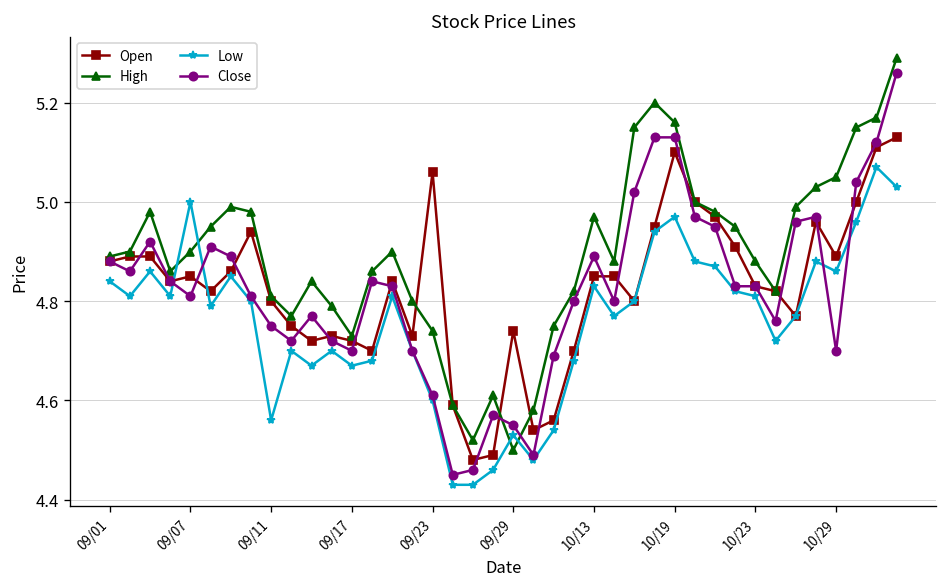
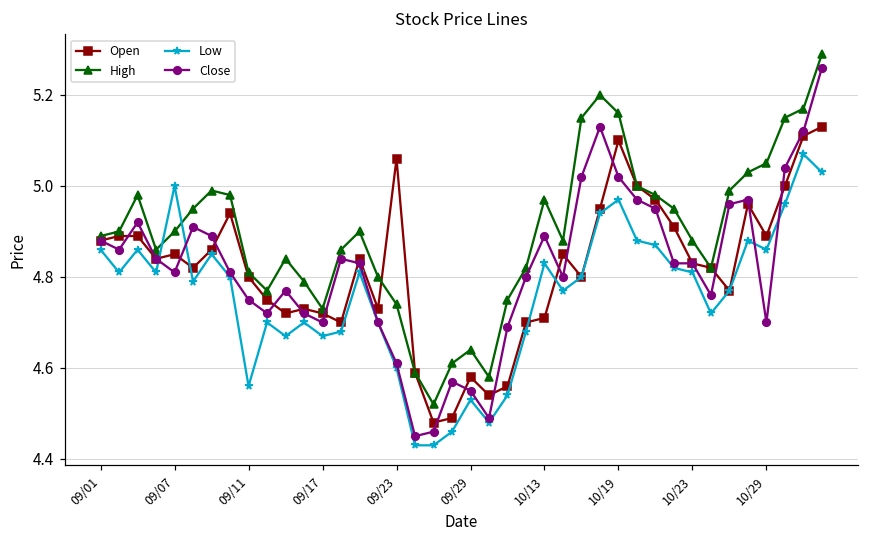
Low, 09/01: 4.84 -> 4.86
Open, 09/29: 4.74 -> 4.58
High, 09/29: 4.50 -> 4.64
Open, 10/13: 4.85 -> 4.71
Close, 10/19: 5.13 -> 5.02
